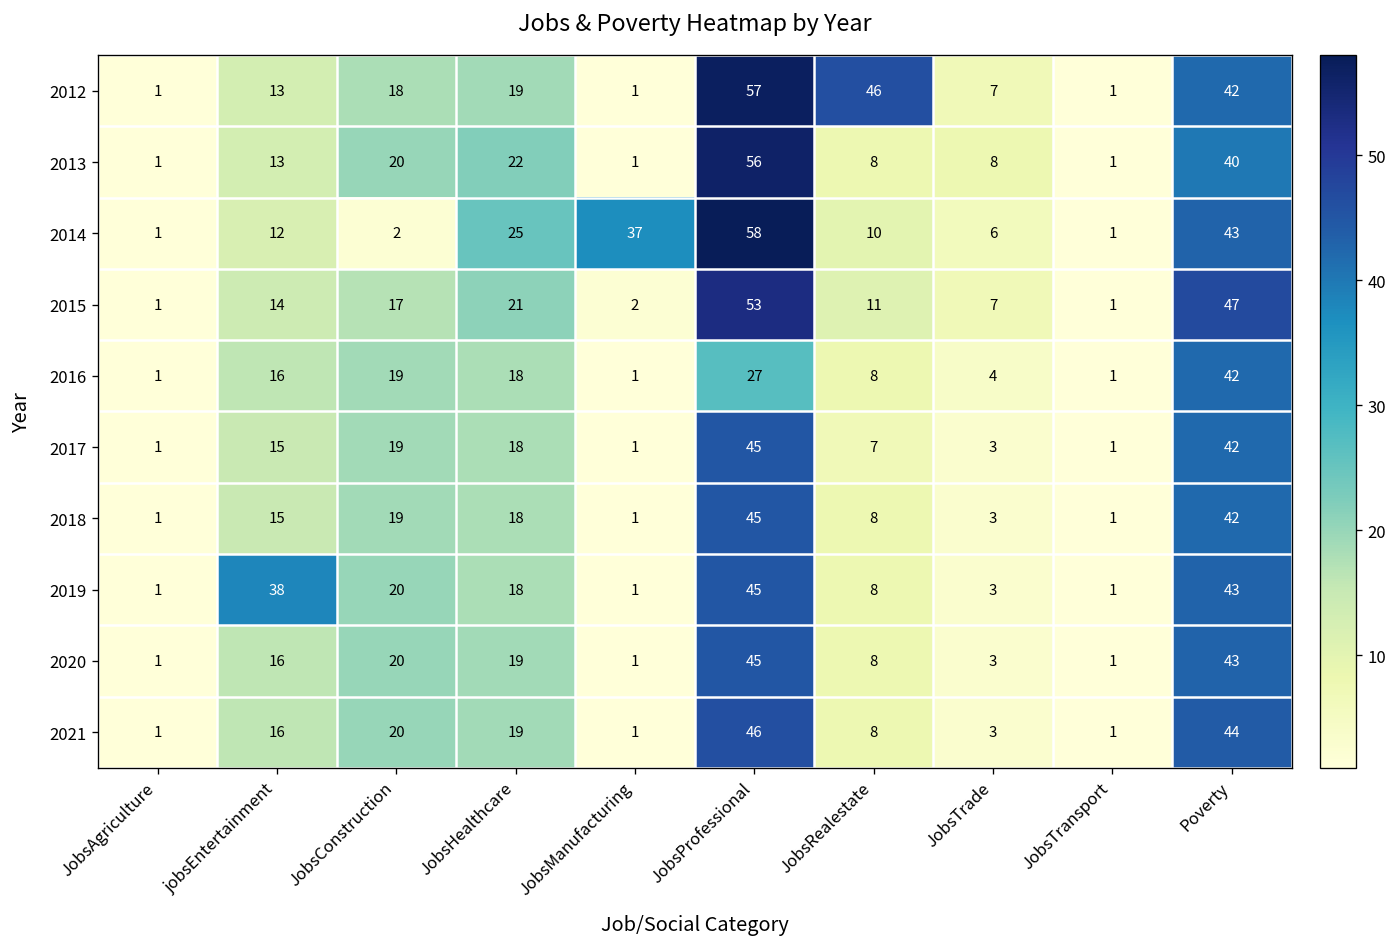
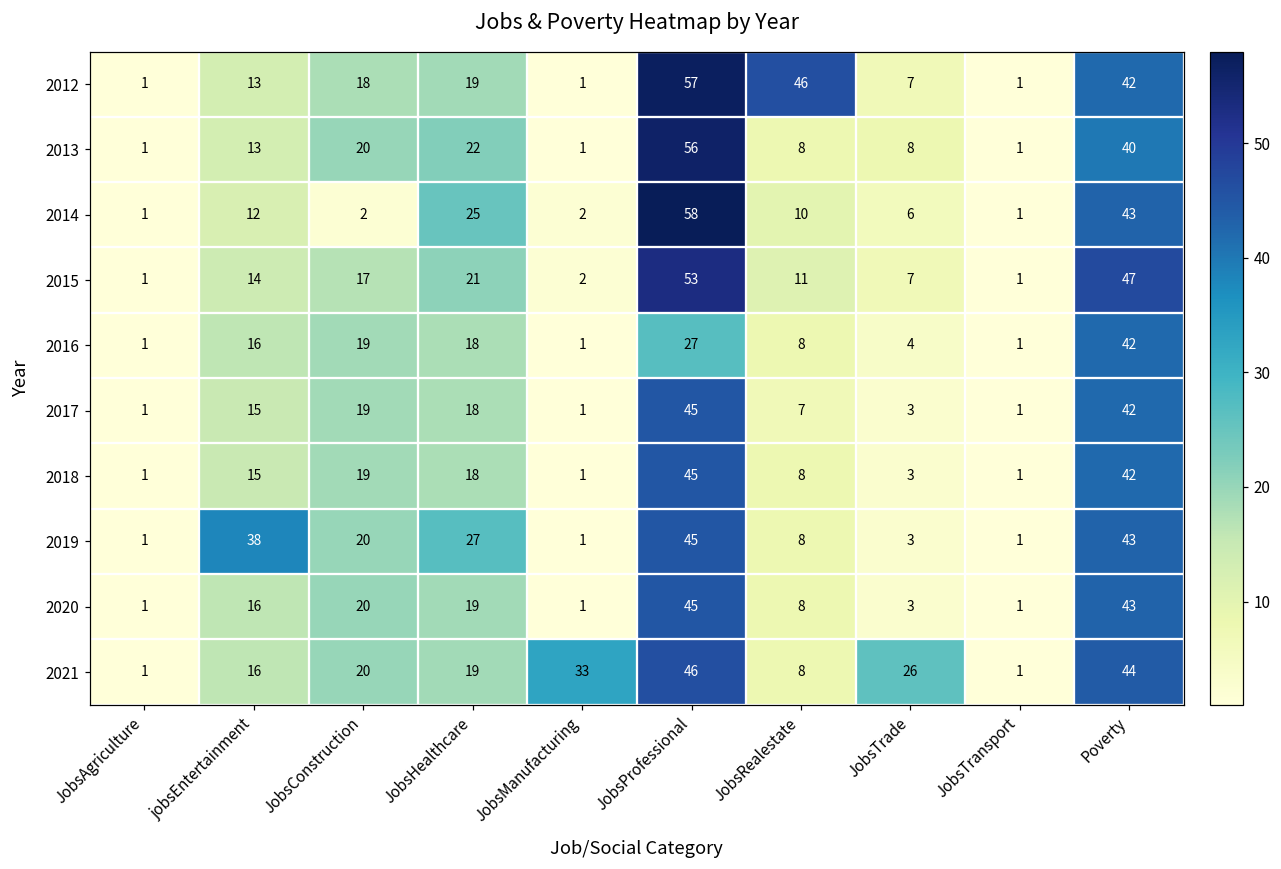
2014, JobsManufacturing: 37 -> 2
2019, JobsHealthcare: 18 -> 27
2021, JobsManufacturing: 1 -> 33
2021, JobsTrade: 3 -> 26
